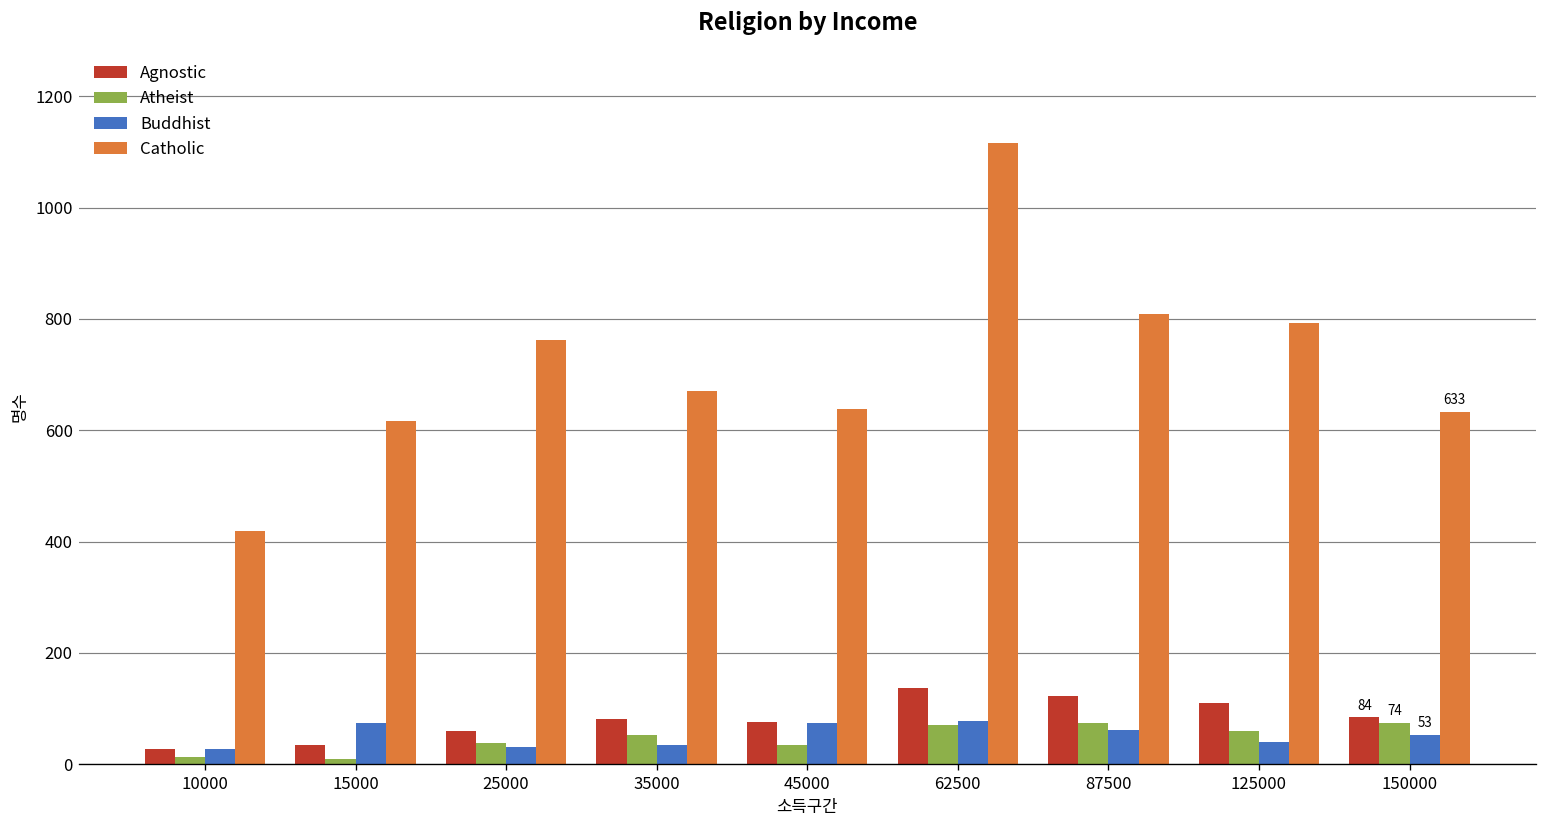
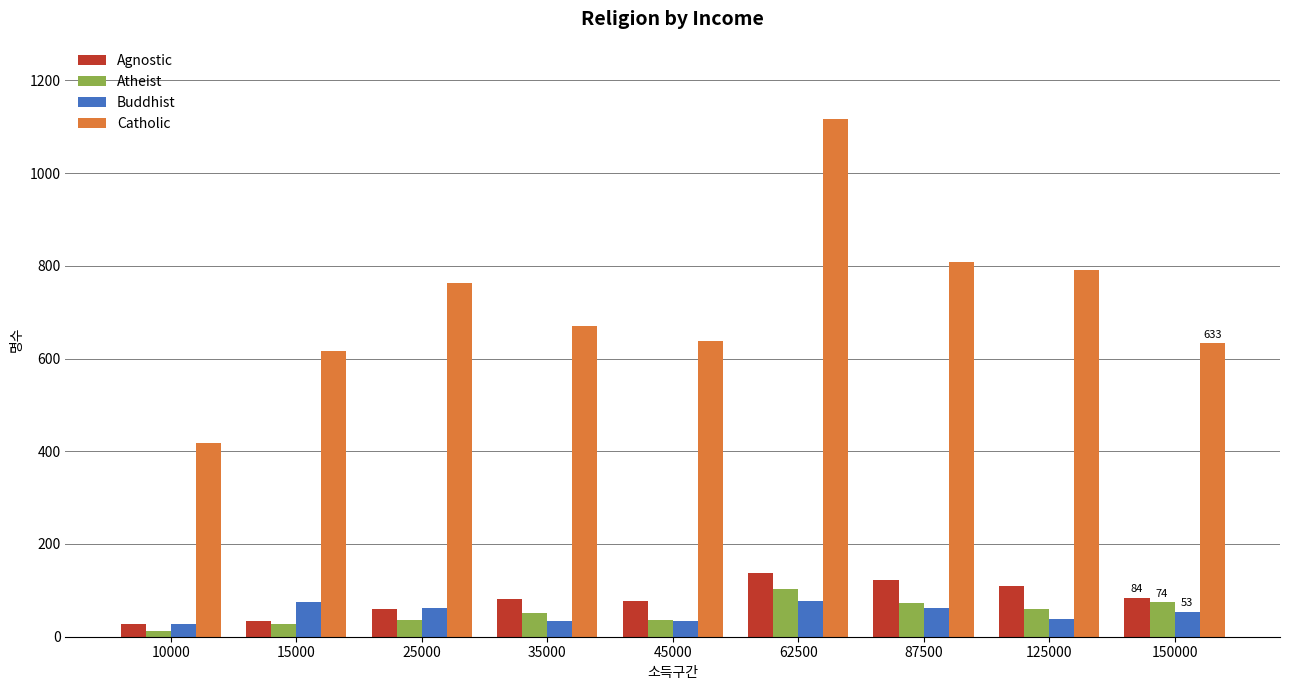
Atheist, 15000: 10 -> 30
Buddhist, 25000: 30 -> 60
Buddhist, 45000: 70 -> 30
Atheist, 62500: 70 -> 100
